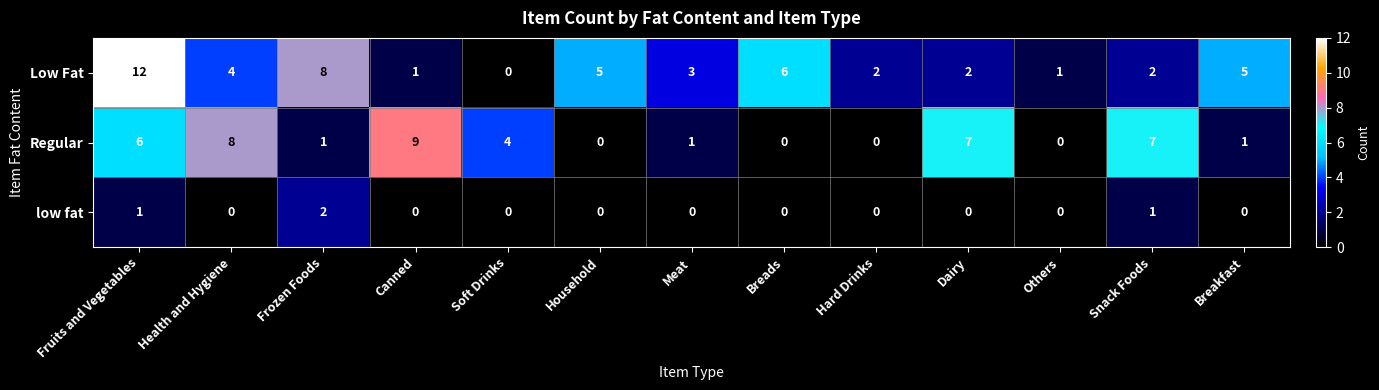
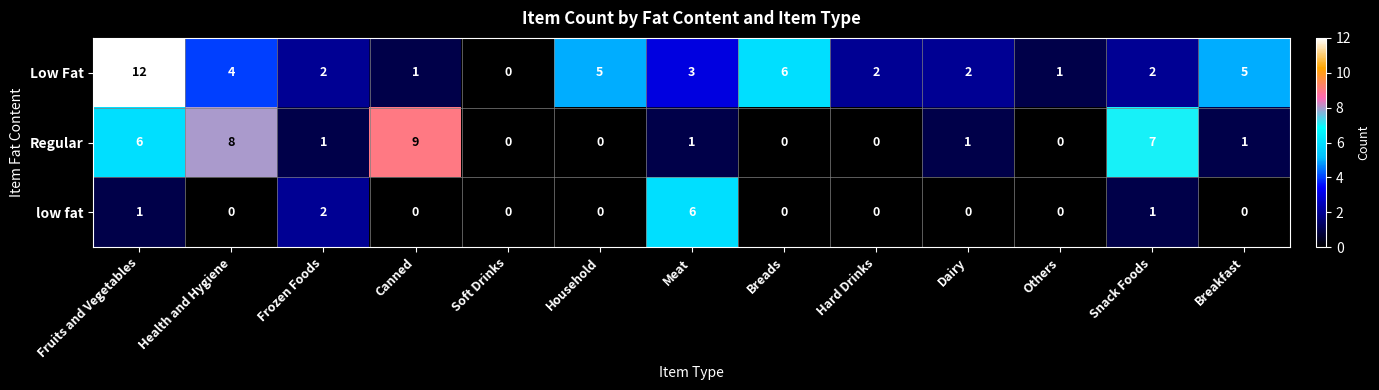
Low Fat, Frozen Foods: 8 -> 2
Regular, Soft Drinks: 4 -> 0
Regular, Dairy: 7 -> 1
low fat, Meat: 0 -> 6
